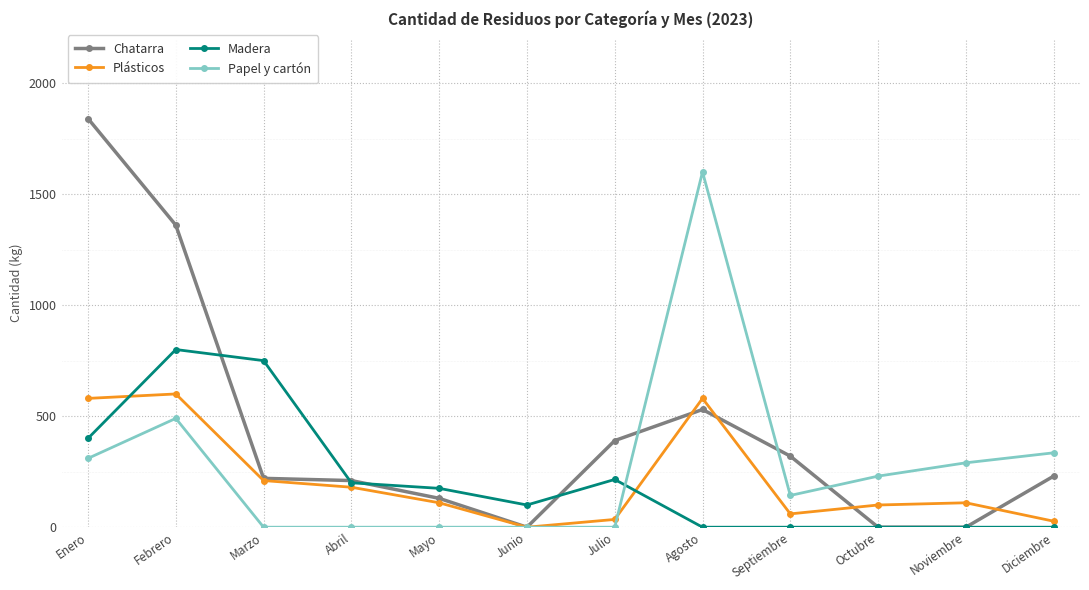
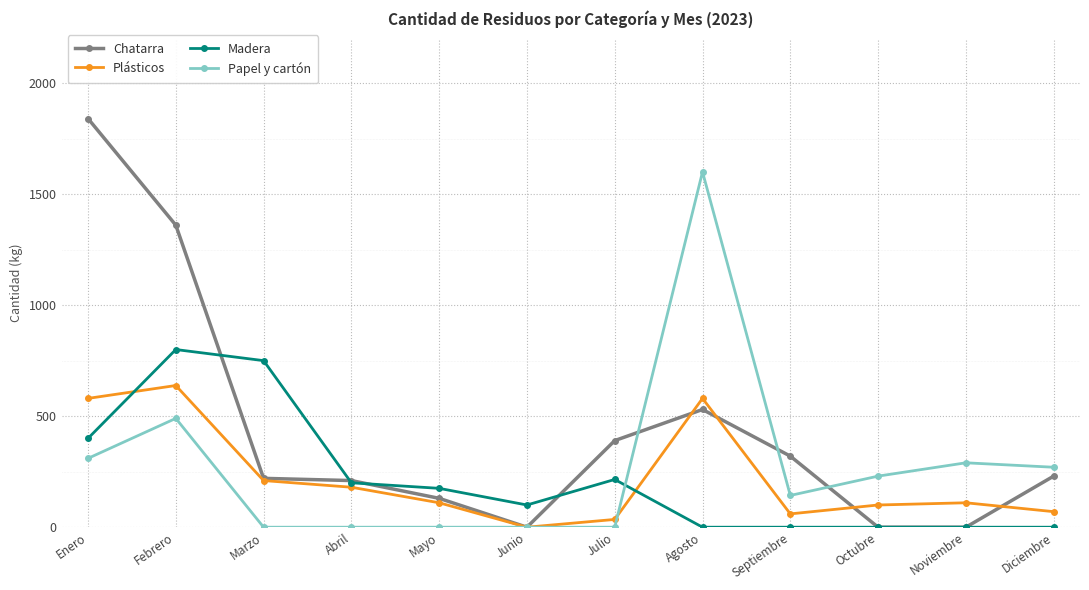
Plásticos, Febrero: 600 -> 640
Plásticos, Diciembre: 30 -> 70
Papel y cartón, Diciembre: 340 -> 270
